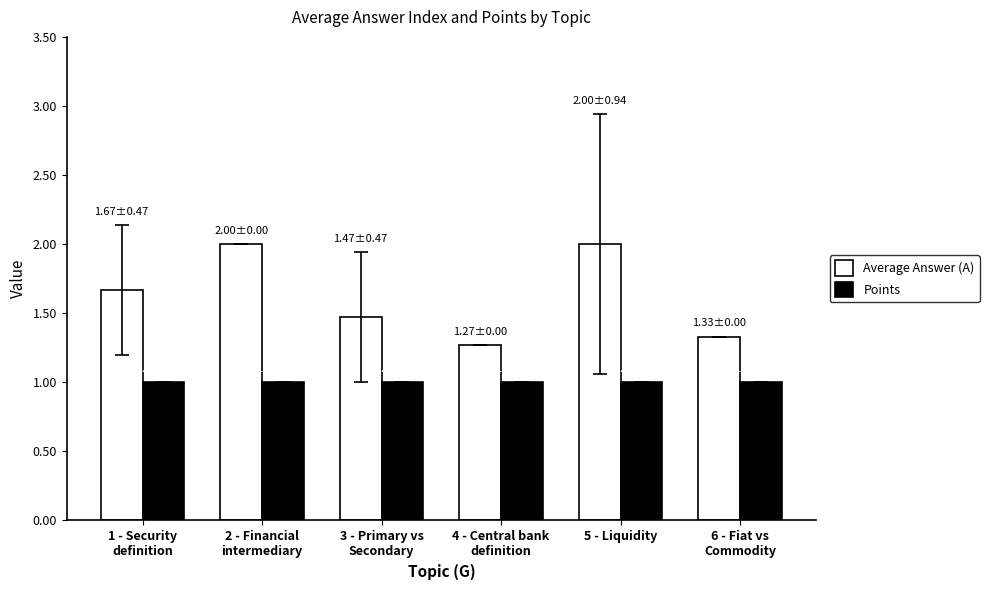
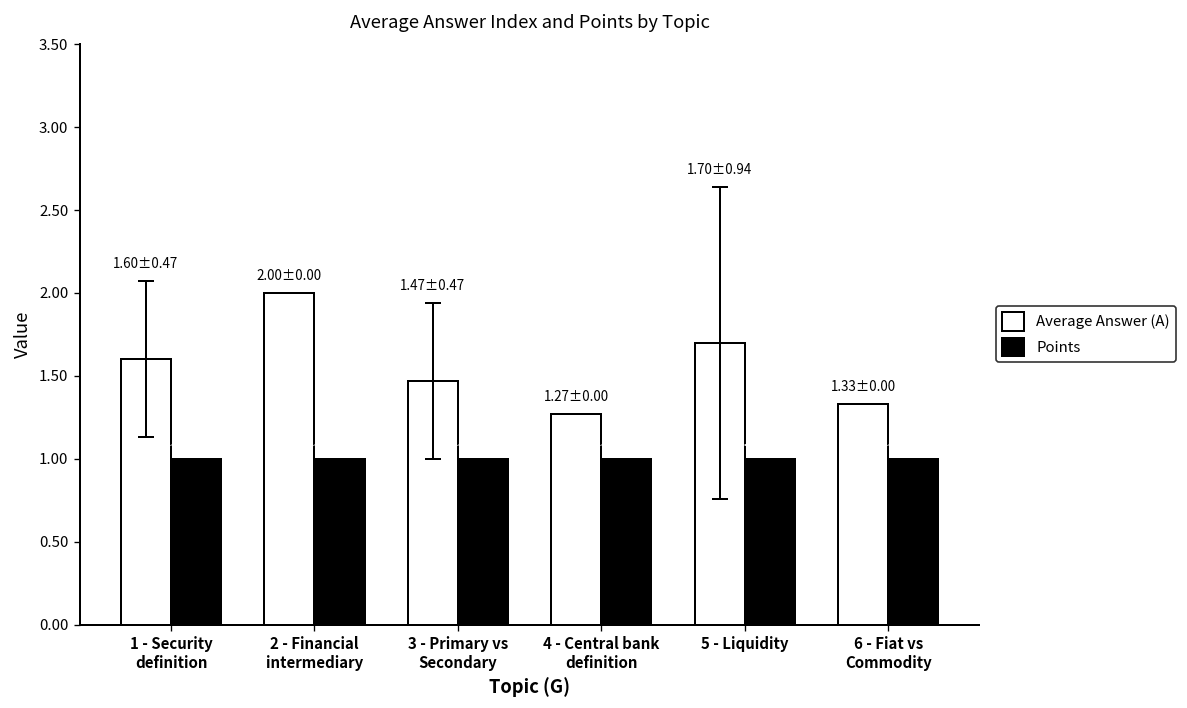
Average Answer (A), 1 - Security definition: 1.67±0.47 -> 1.60±0.47
Average Answer (A), 5 - Liquidity: 2.00±0.94 -> 1.70±0.94
